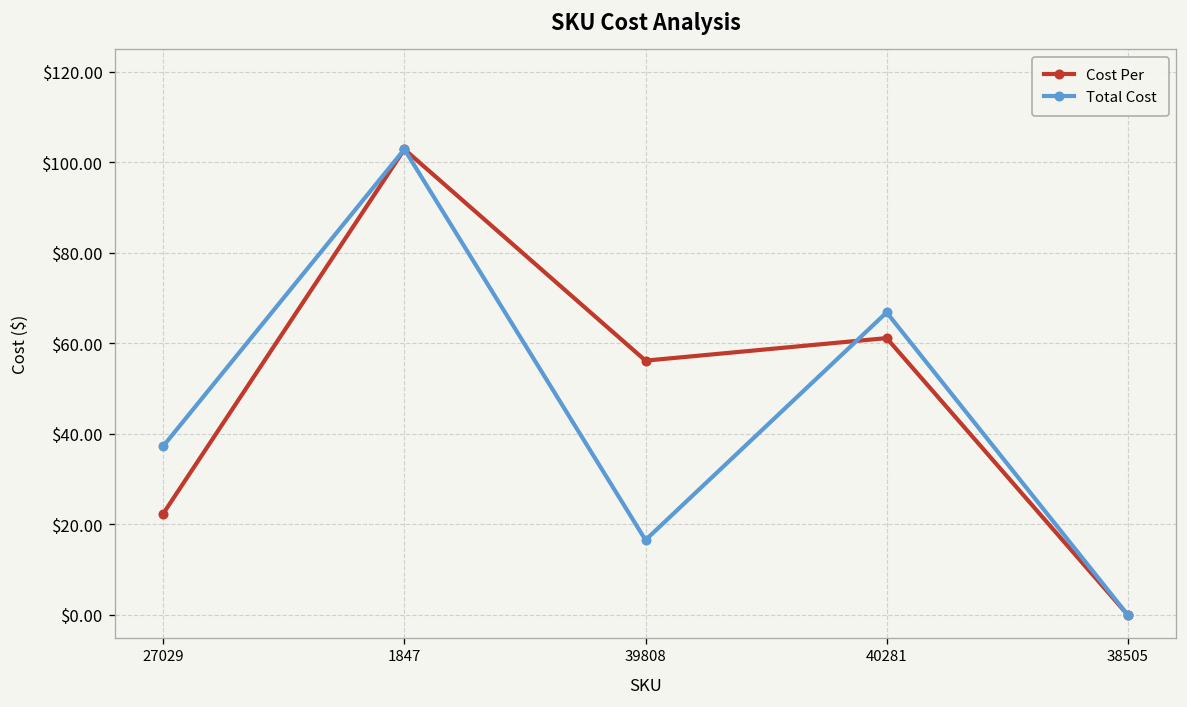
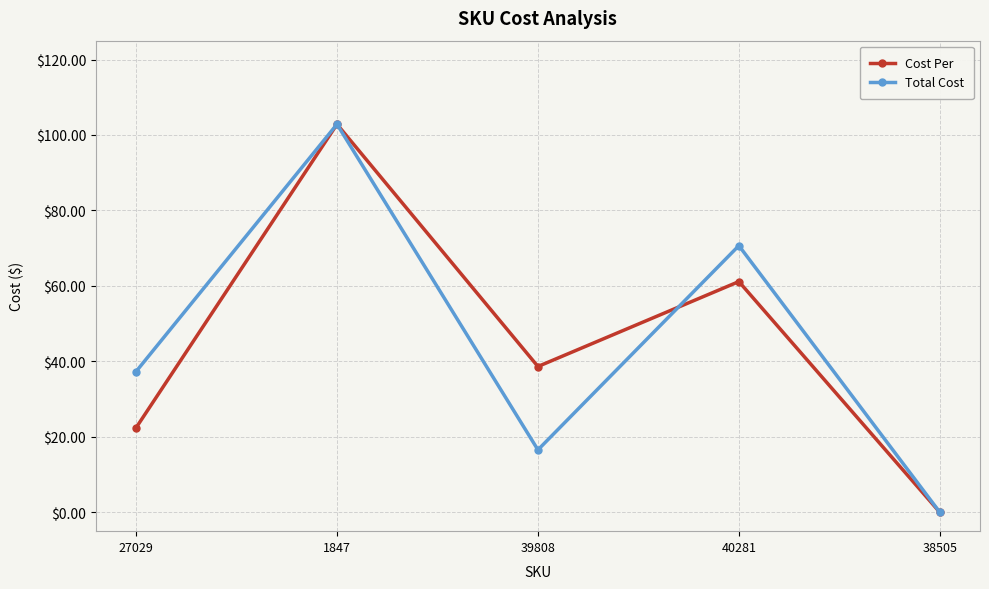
Cost Per, 39808: $56 -> $39
Total Cost, 40281: $67 -> $71
